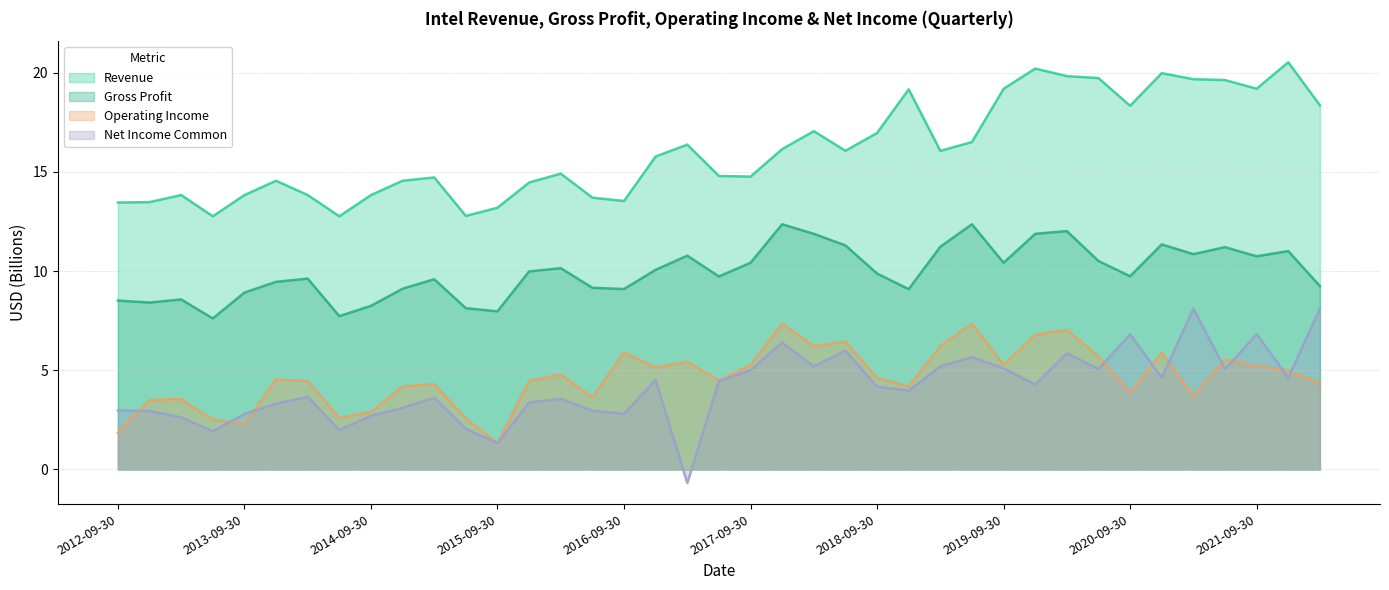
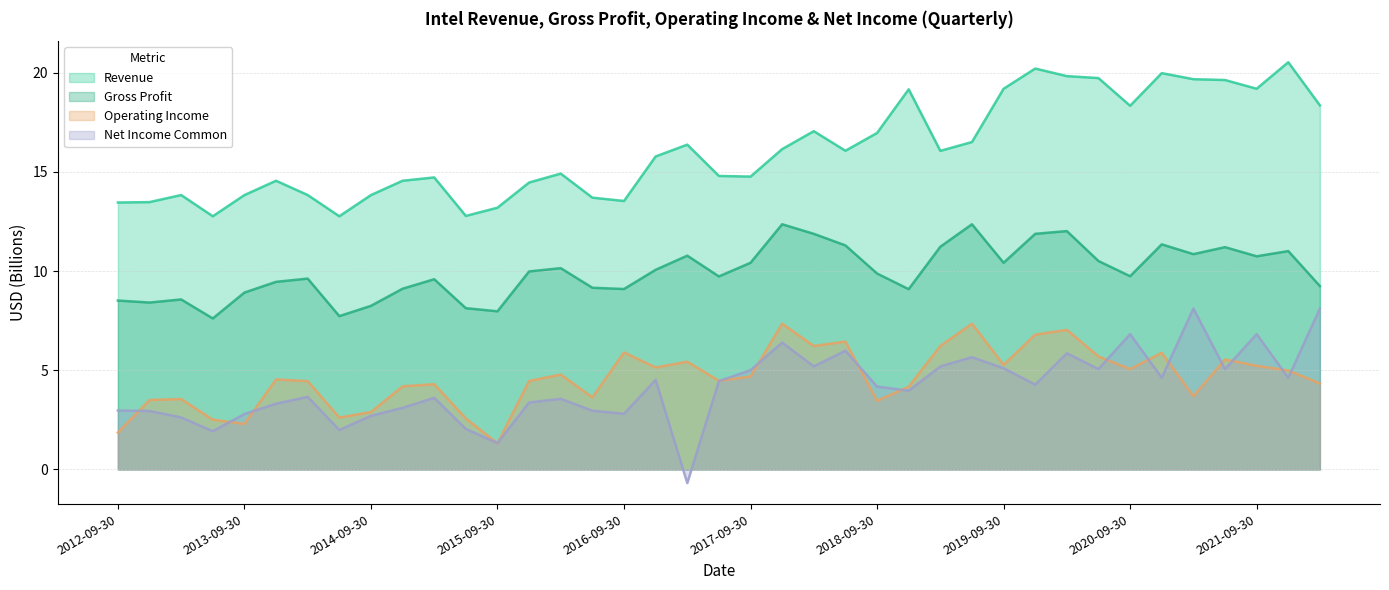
Operating Income, 2017-09-30: 5.3 -> 4.7
Operating Income, 2018-09-30: 4.6 -> 3.5
Operating Income, 2020-09-30: 3.9 -> 5.1
